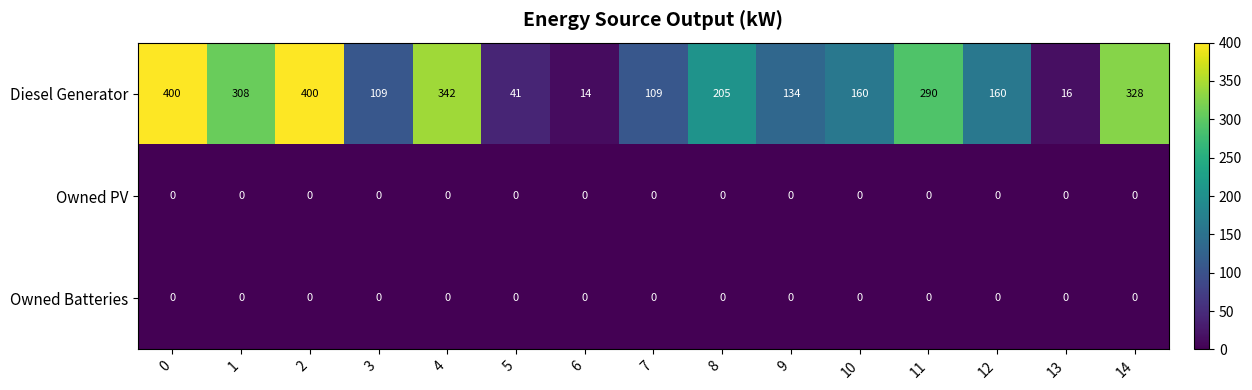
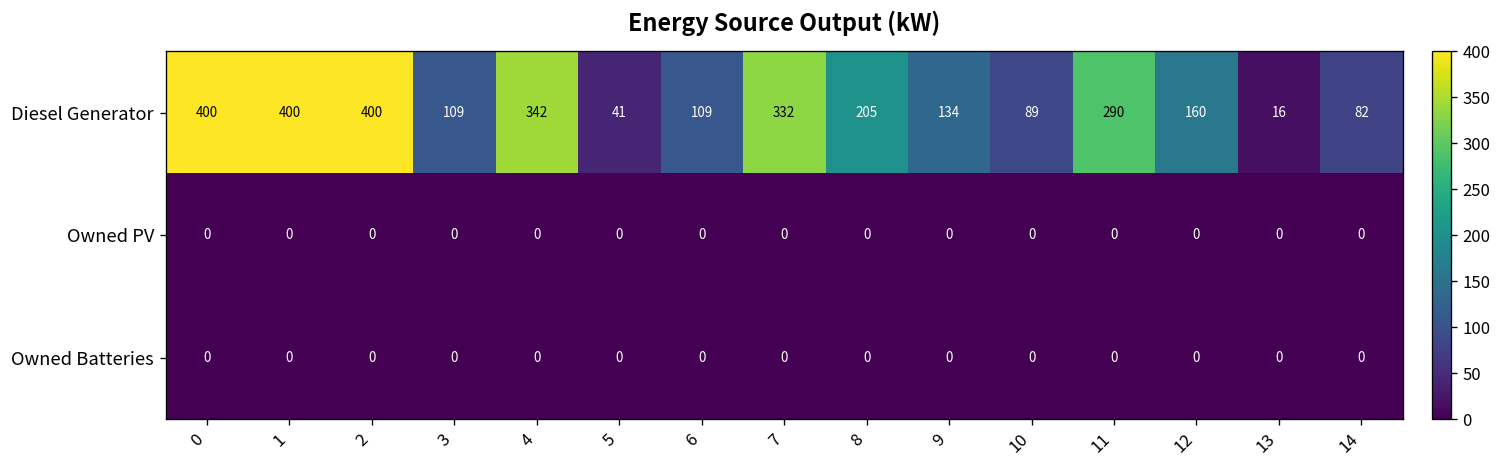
Diesel Generator, 1: 308 -> 400
Diesel Generator, 6: 14 -> 109
Diesel Generator, 7: 109 -> 332
Diesel Generator, 10: 160 -> 89
Diesel Generator, 14: 328 -> 82
